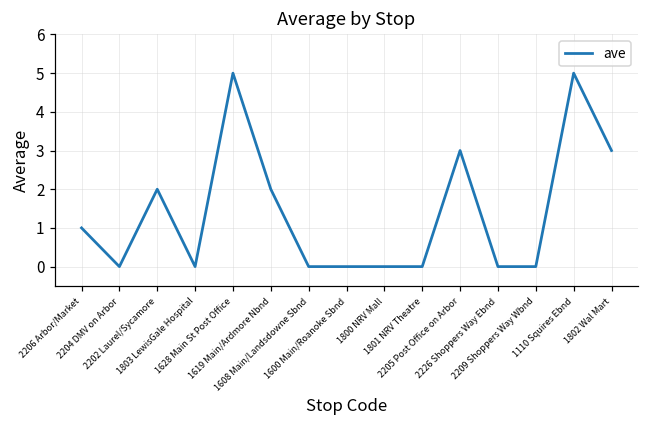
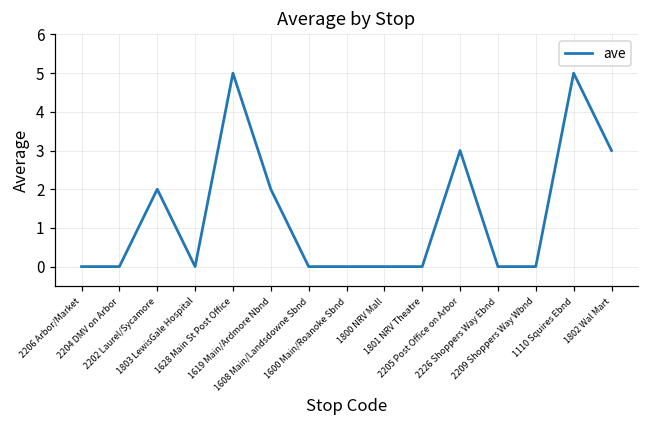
2206 Arbor/Market: 1 -> 0
